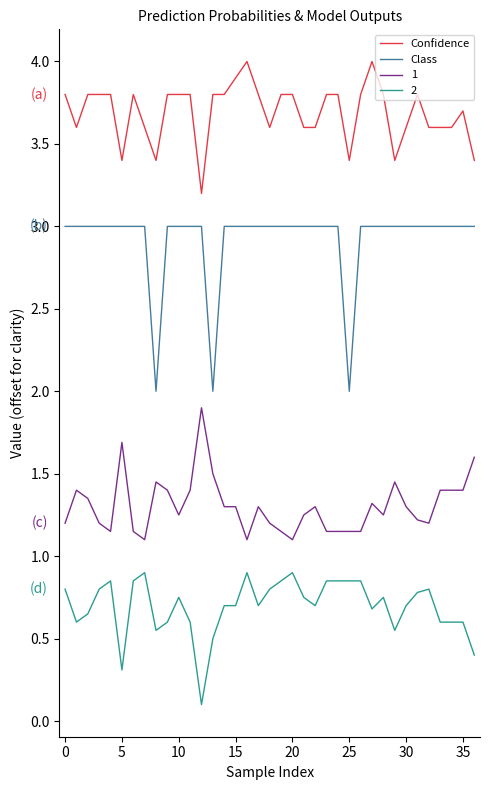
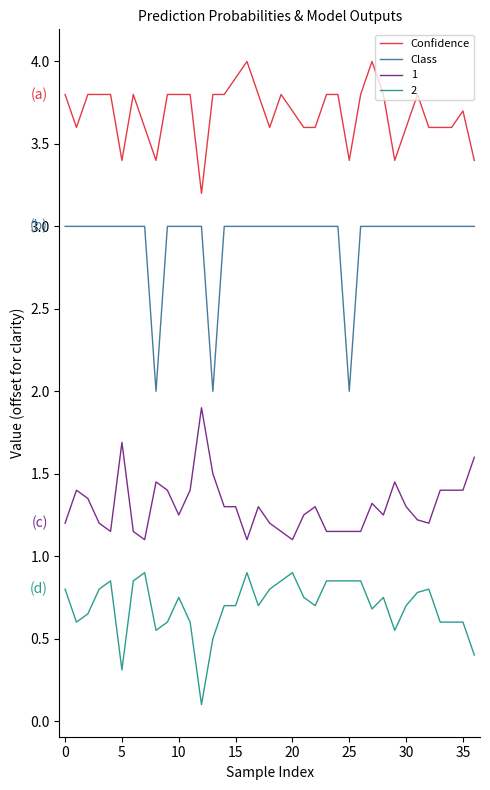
Confidence, 20: 3.80 -> 3.70
